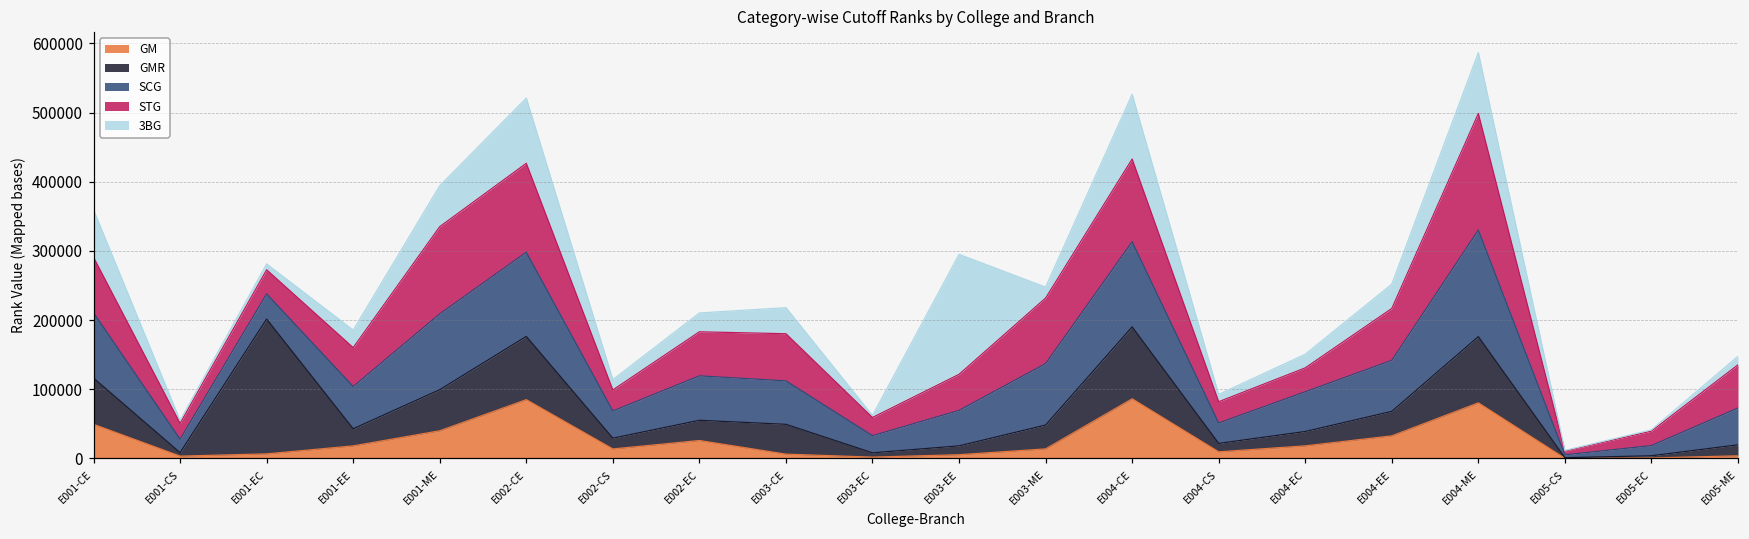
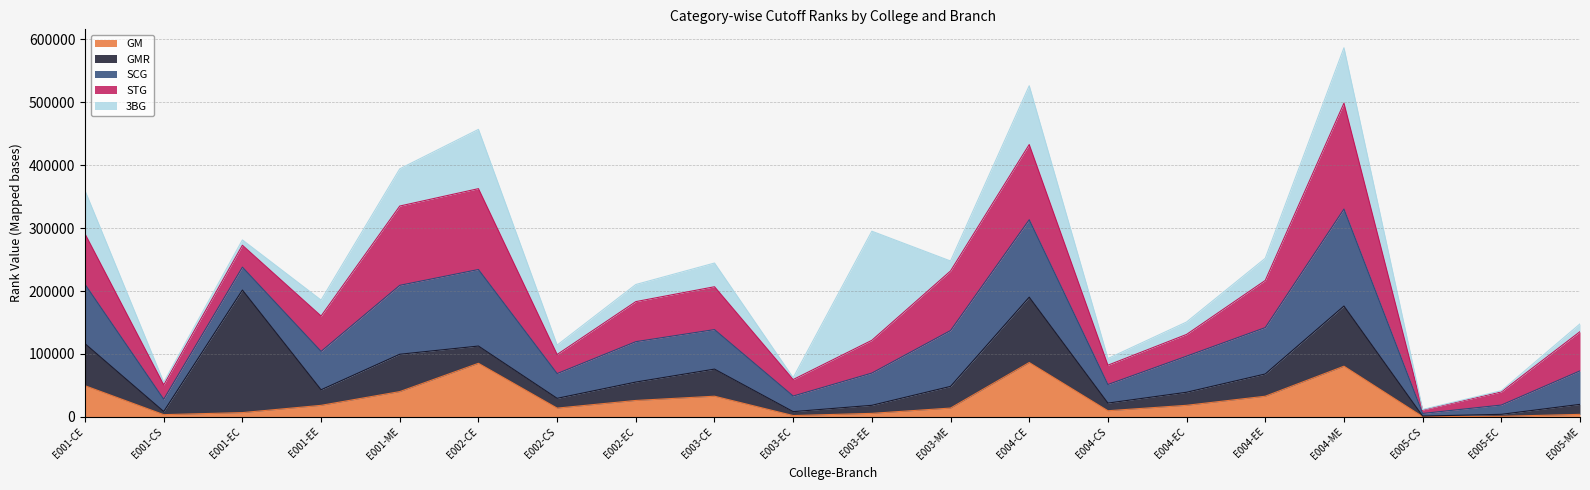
GMR, E002-CE: 90000 -> 30000
GM, E003-CE: 10000 -> 30000
